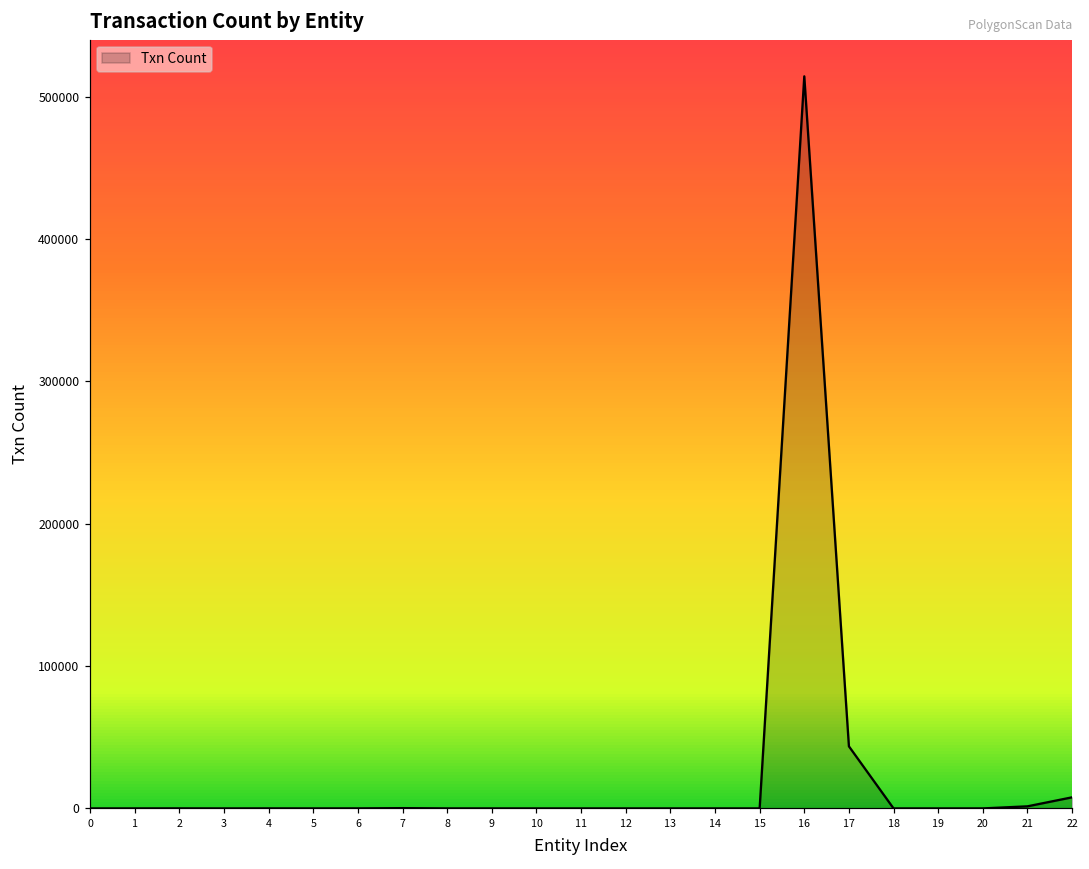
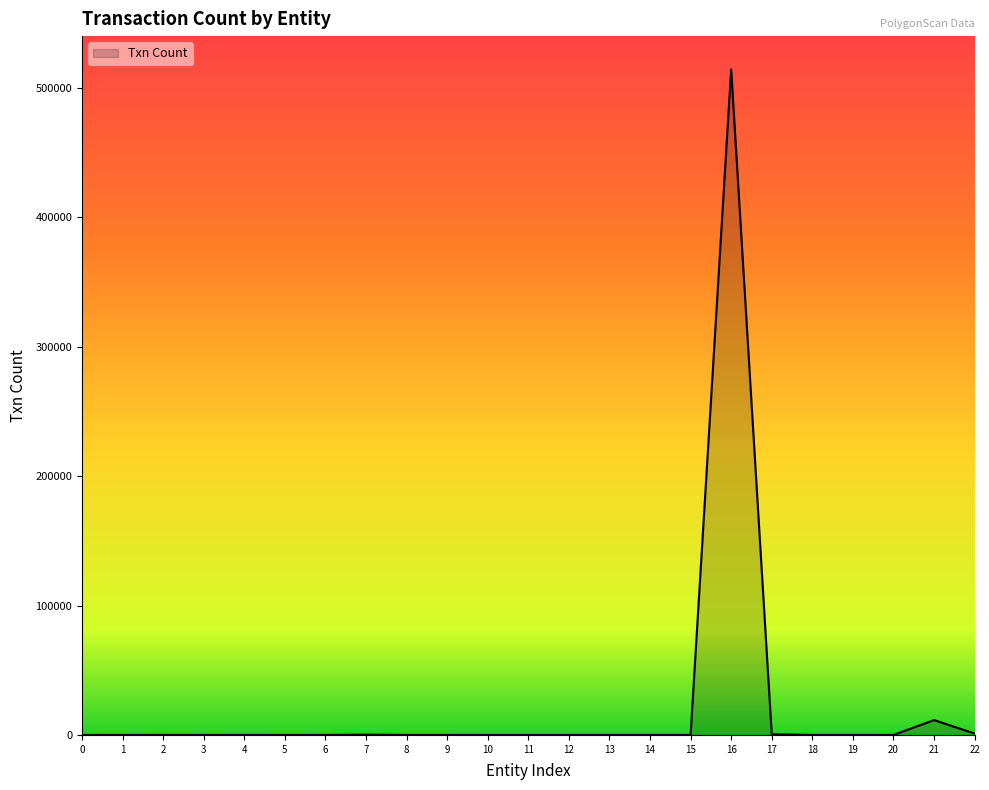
17: 44000 -> 0
21: 1000 -> 11000
22: 8000 -> 1000
